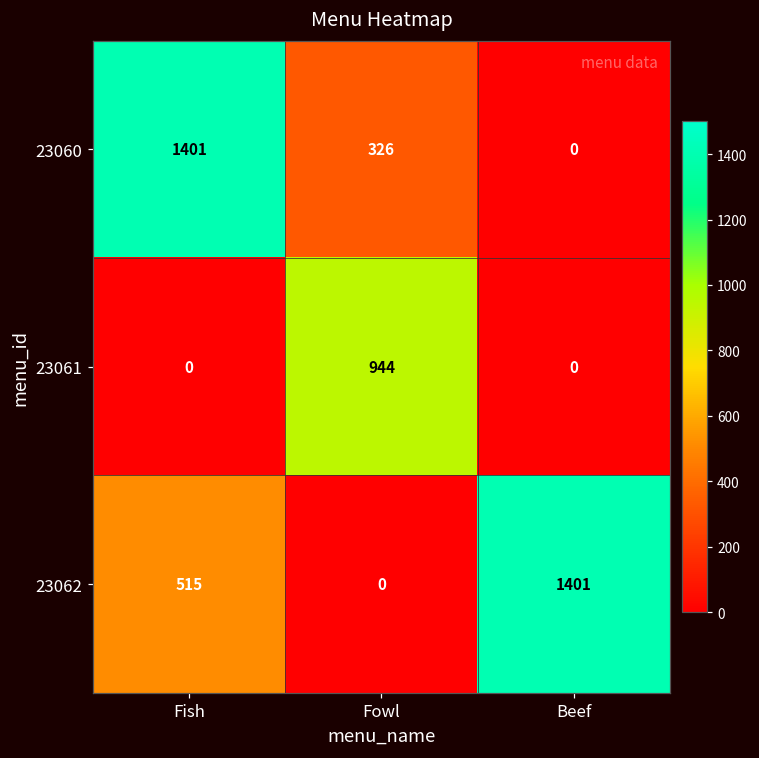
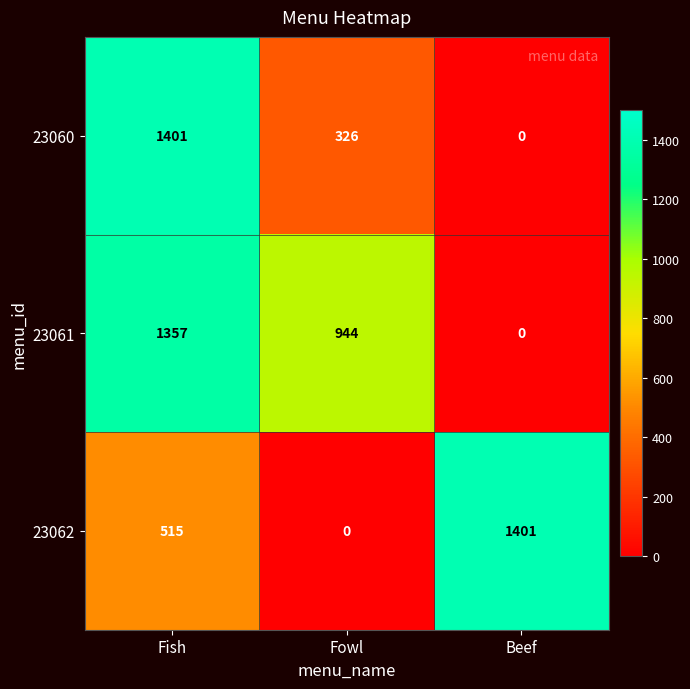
23061, Fish: 0 -> 1357
